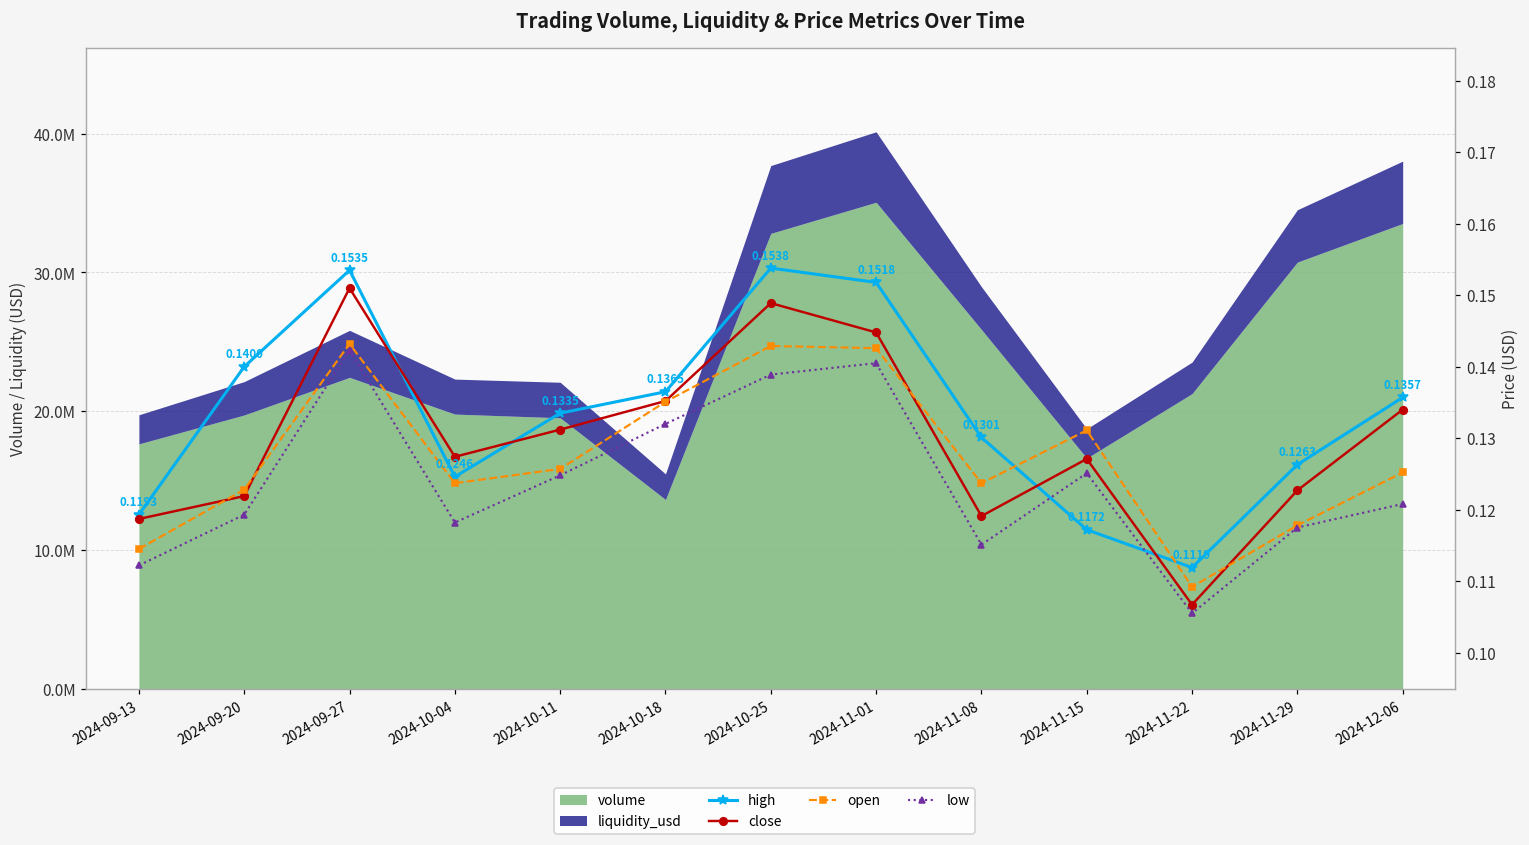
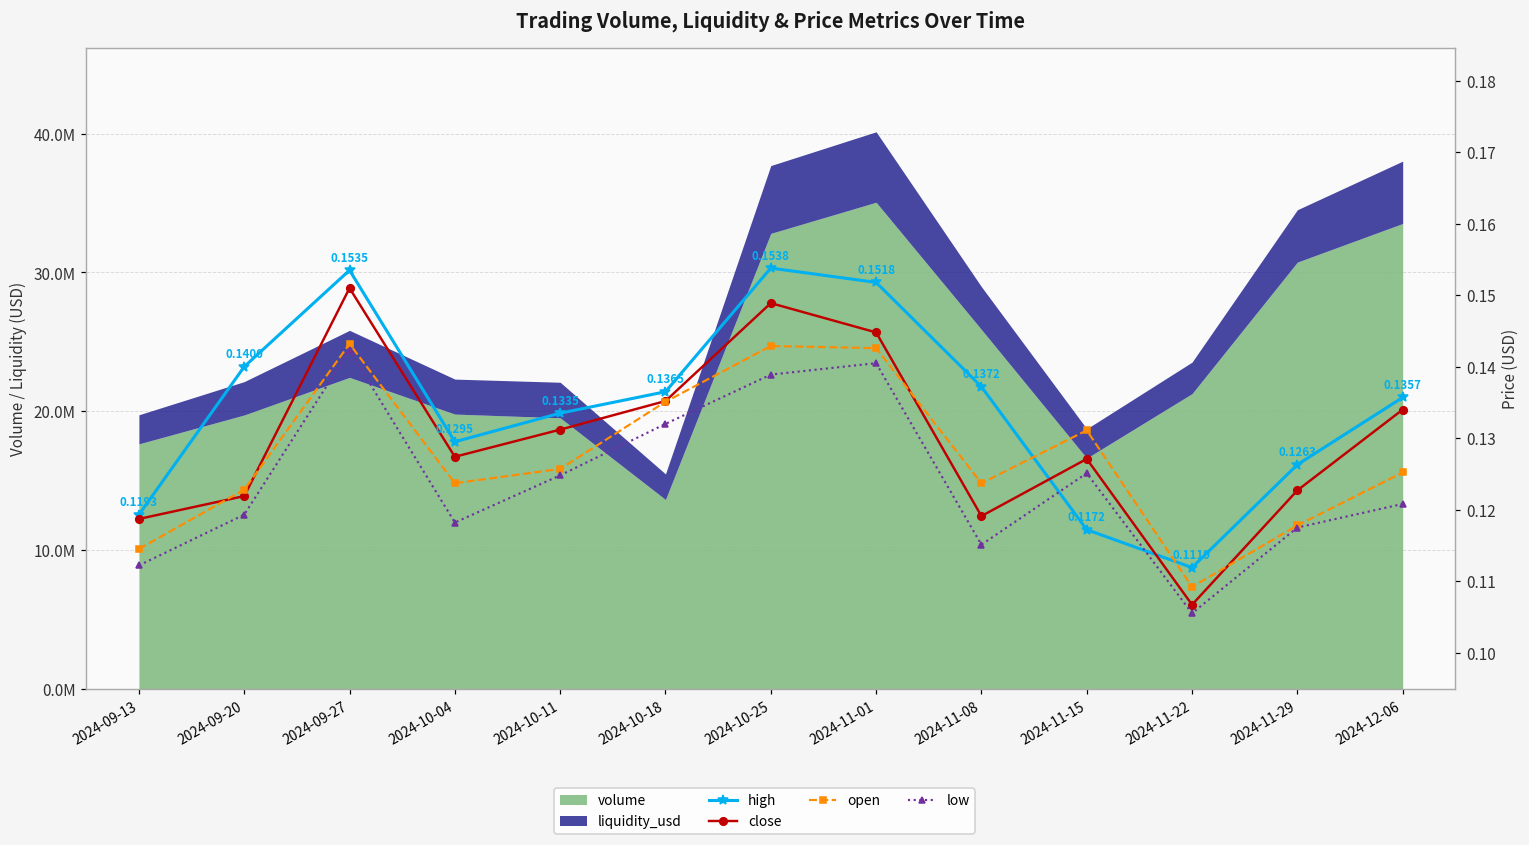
high, 2024-10-04: 0.1246 -> 0.1295
high, 2024-11-08: 0.1301 -> 0.1372
